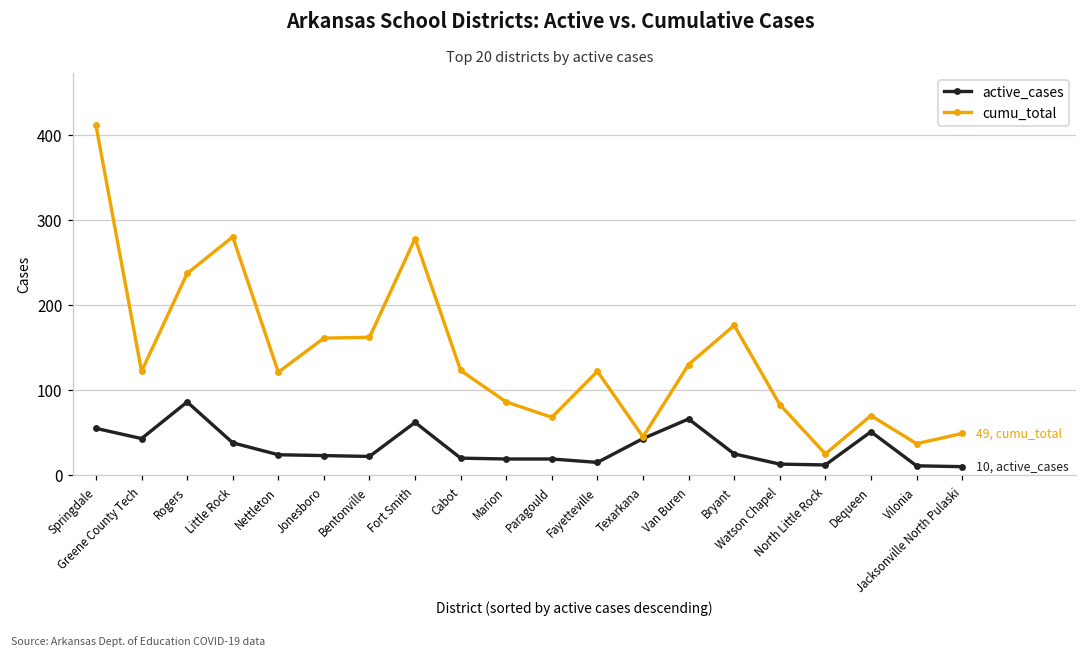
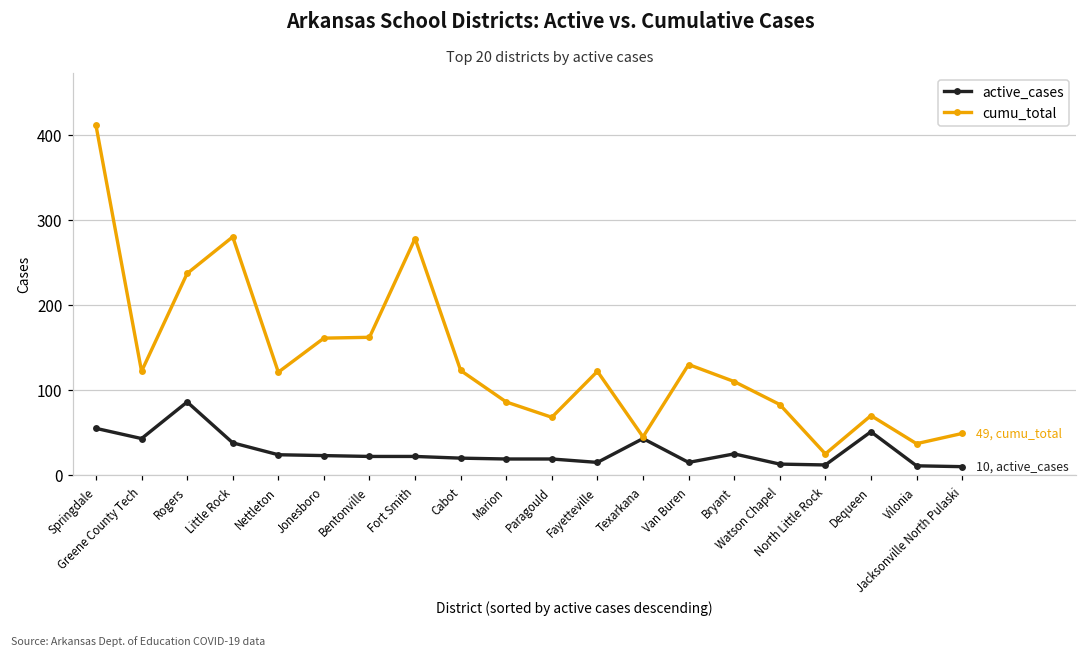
active_cases, Fort Smith: 60 -> 20
active_cases, Van Buren: 70 -> 20
cumu_total, Bryant: 180 -> 110
